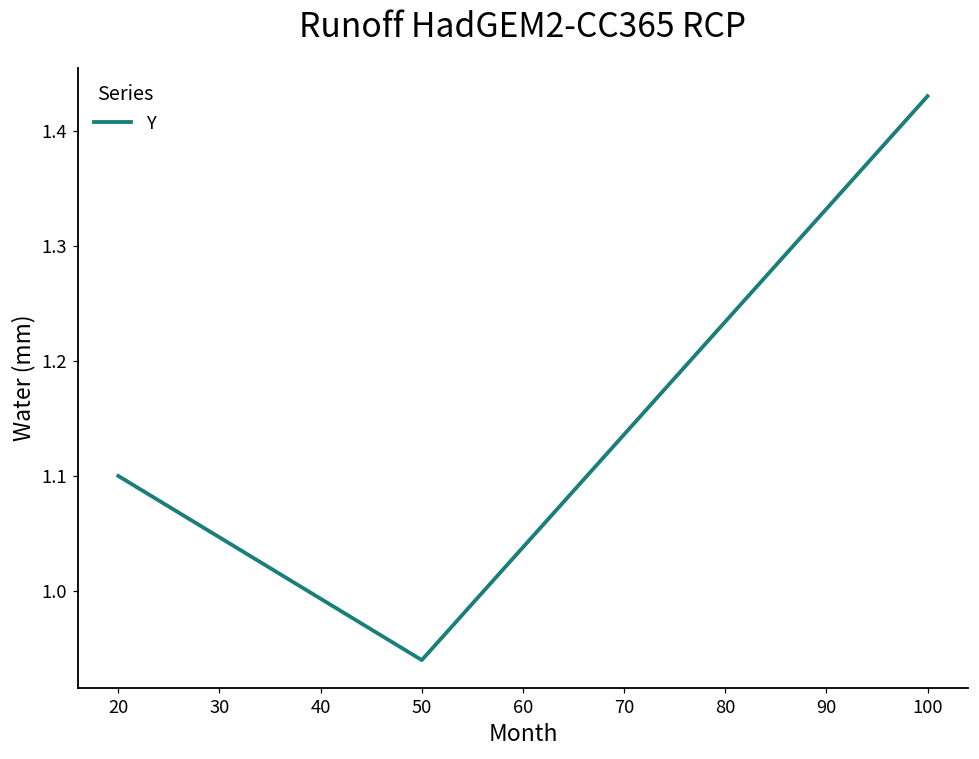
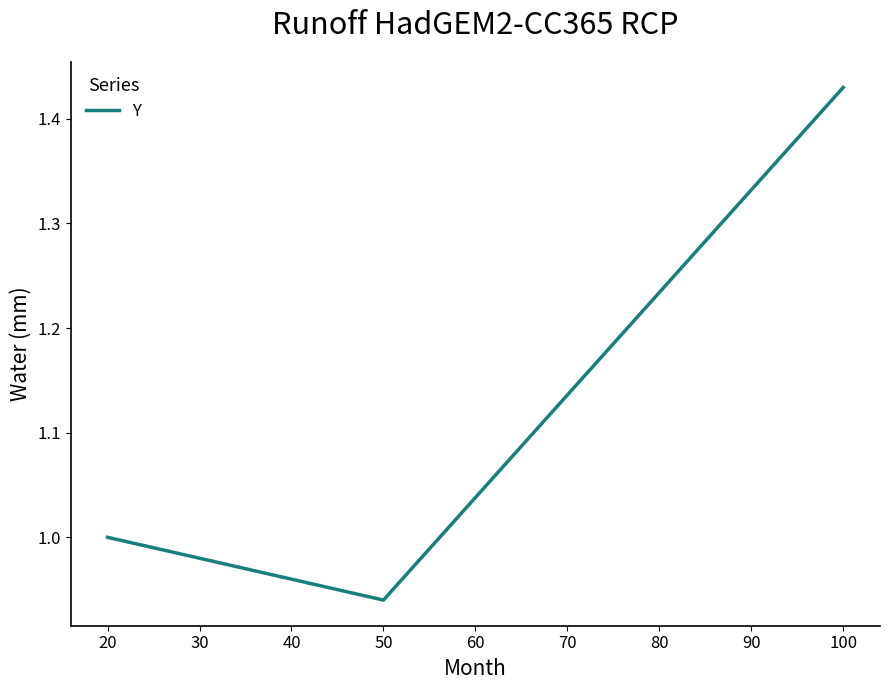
20: 1.1 -> 1.0
